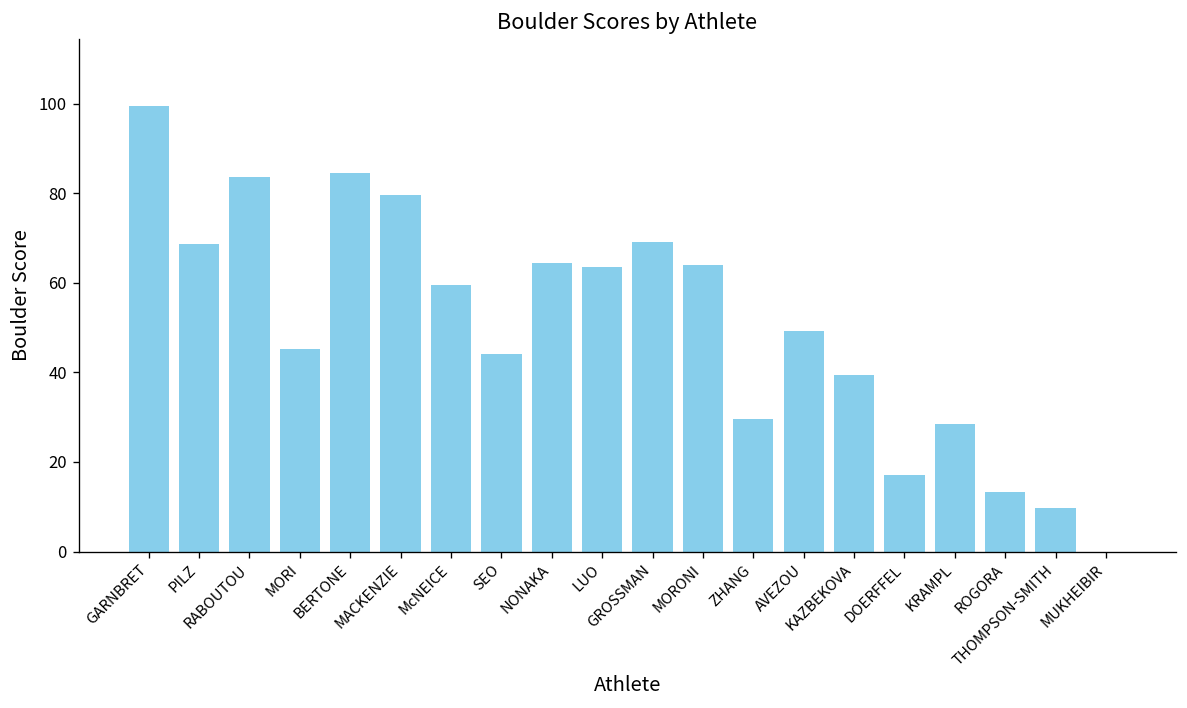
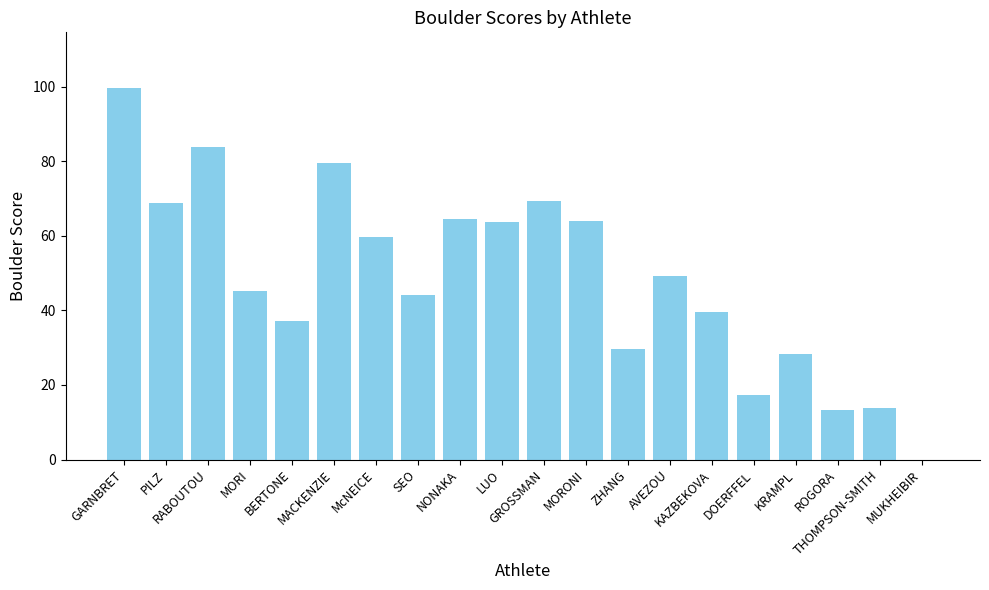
BERTONE: 85 -> 37
THOMPSON-SMITH: 10 -> 14
